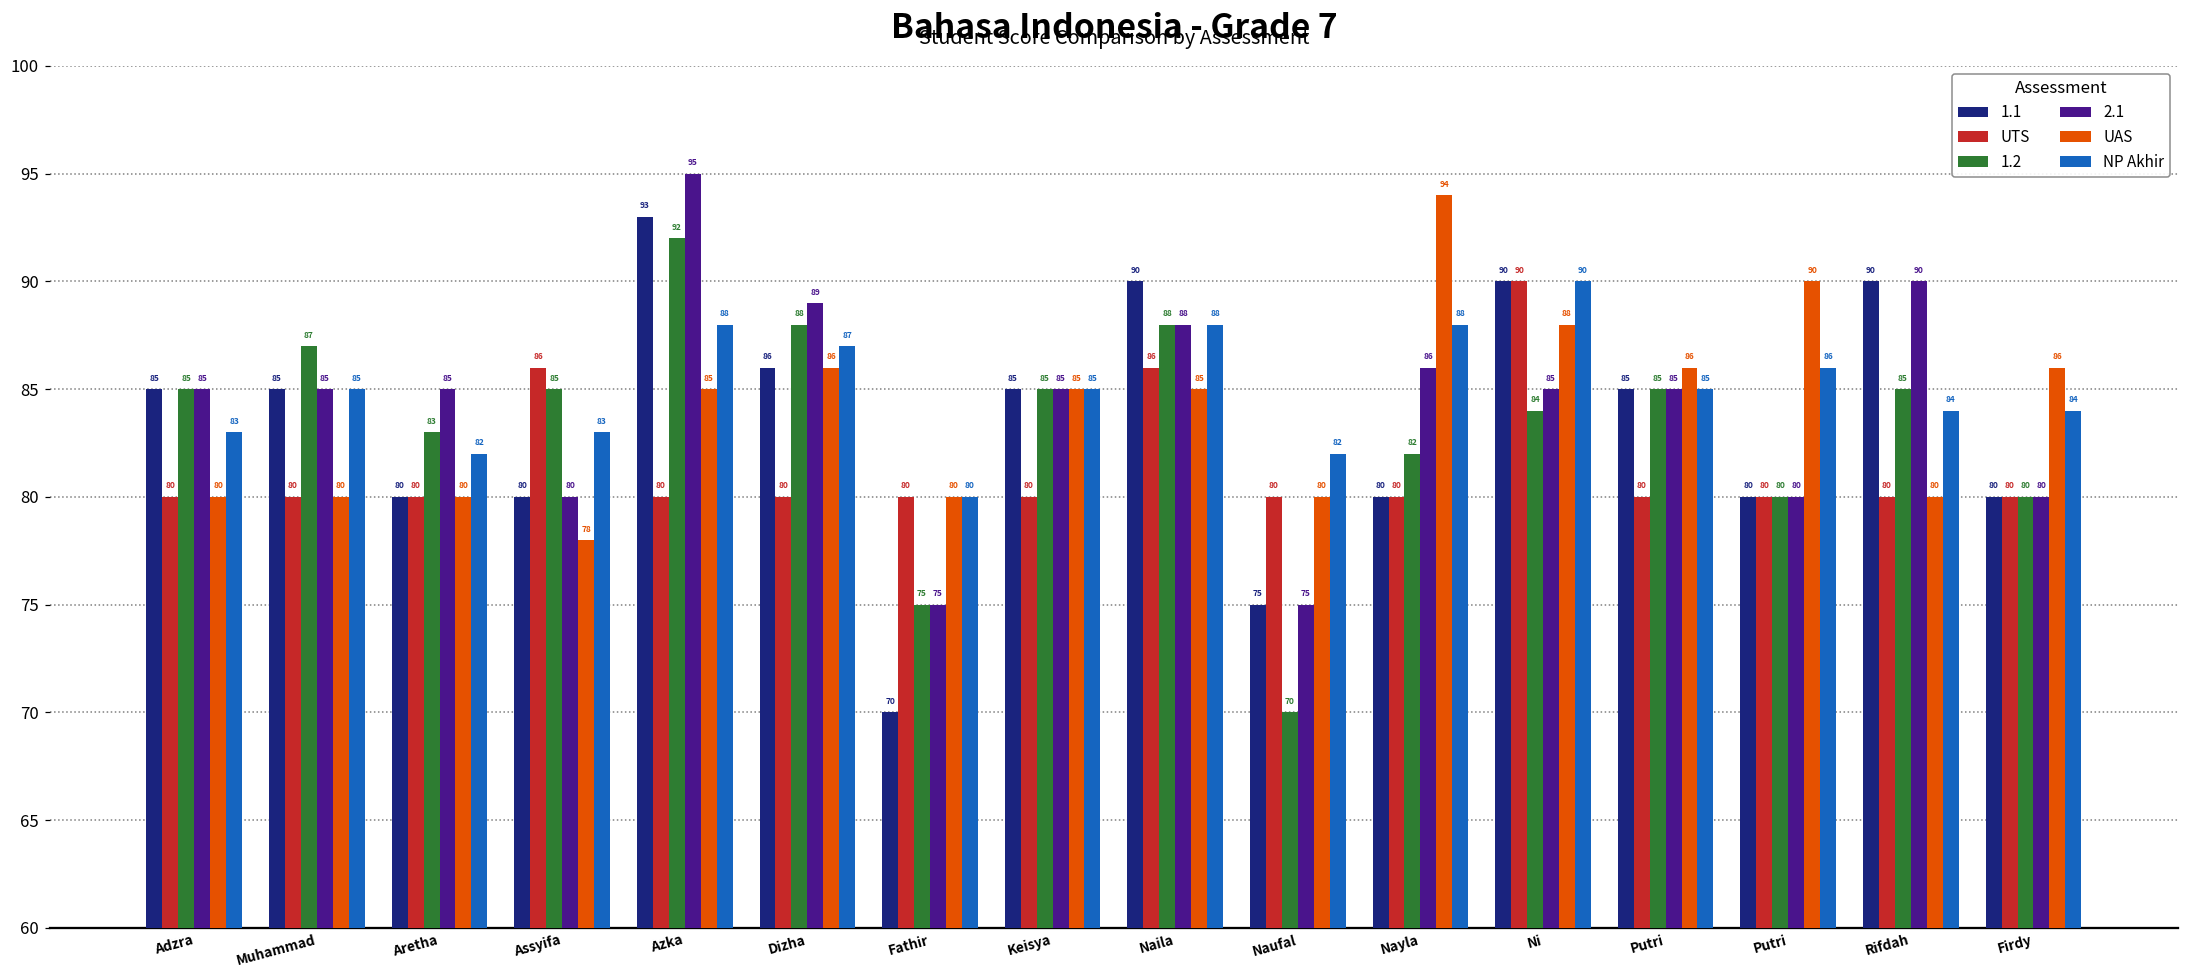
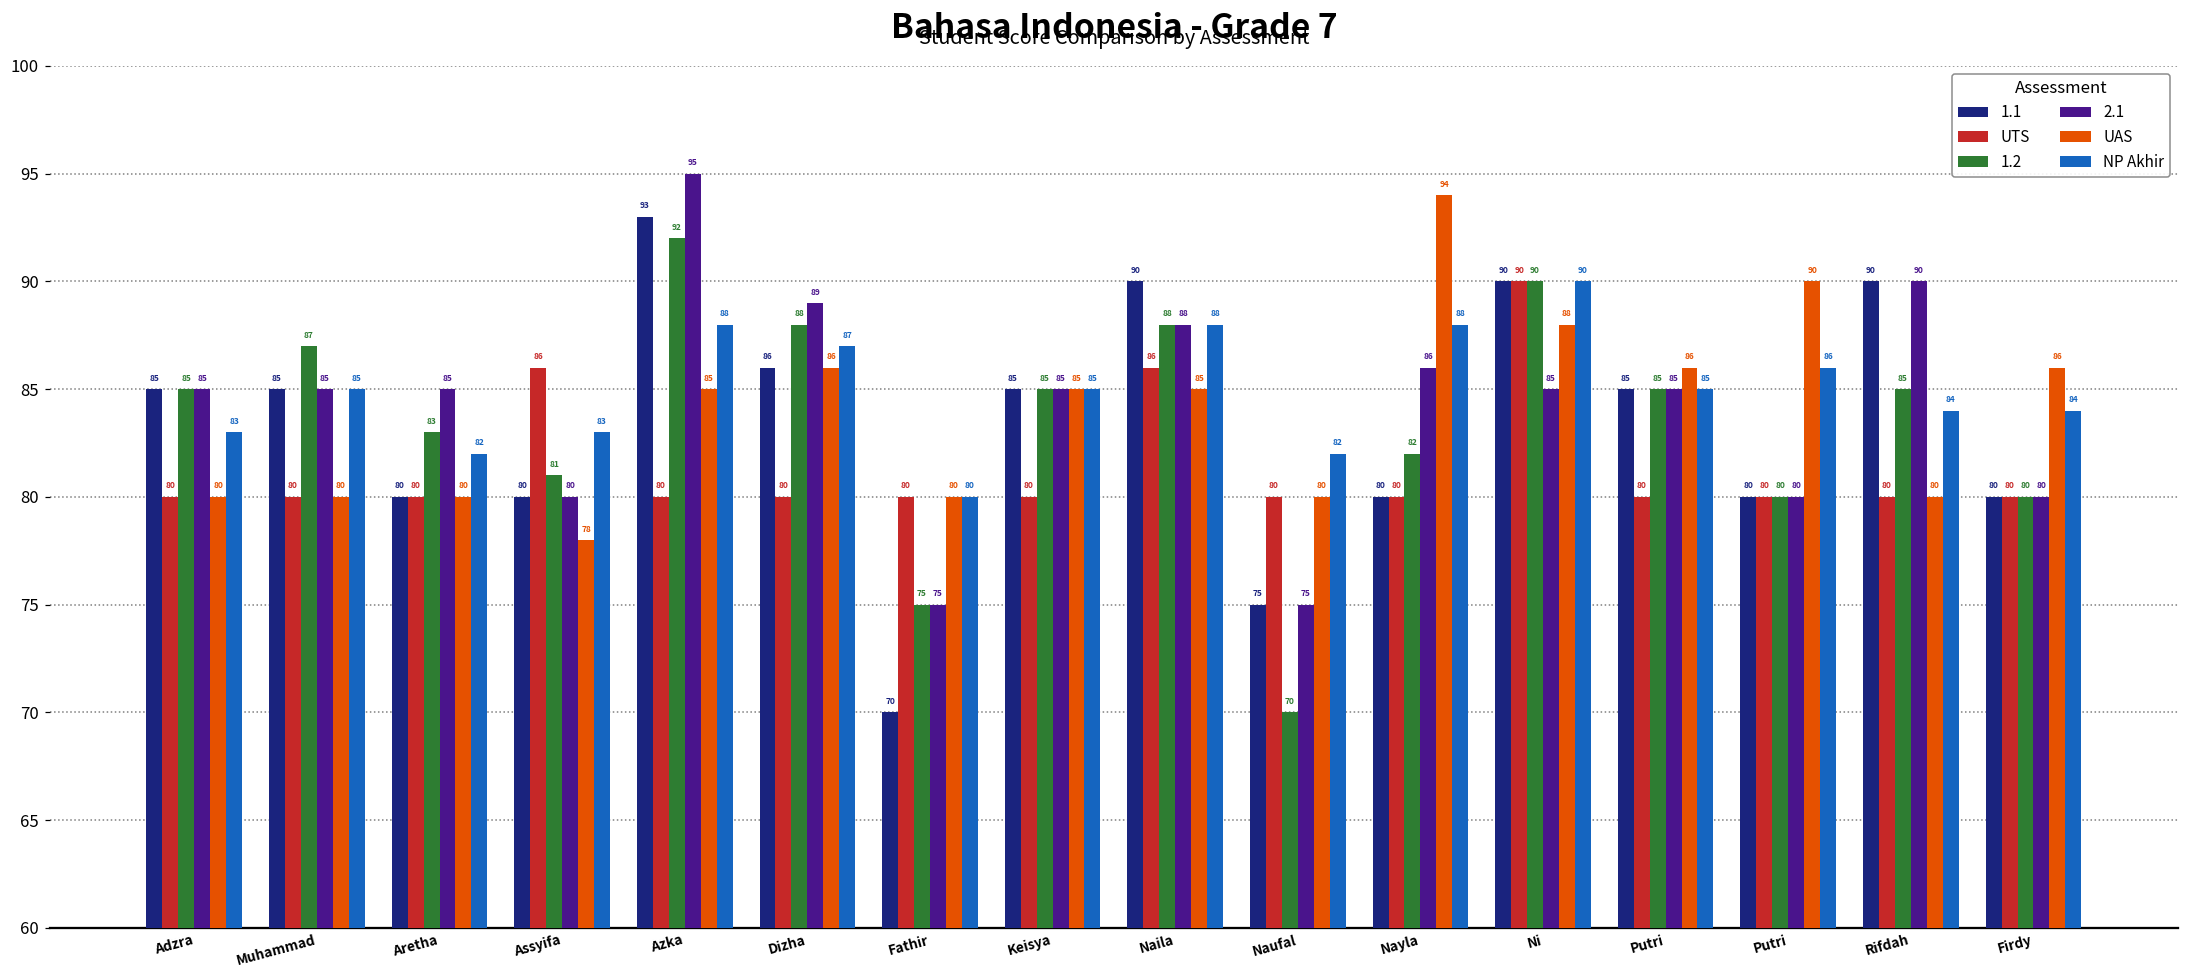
1.2, Assyifa: 85 -> 81
1.2, Ni: 84 -> 90
